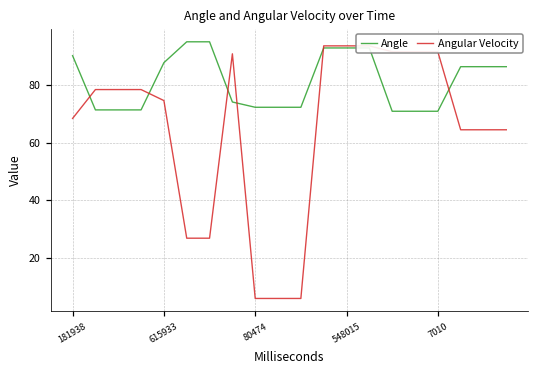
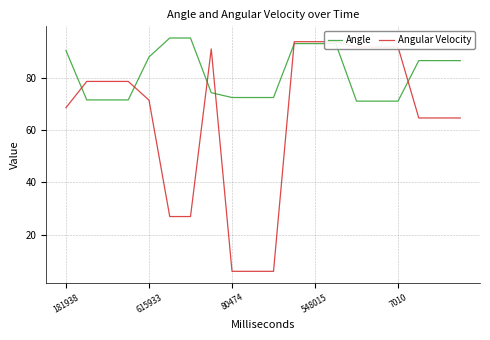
Angular Velocity, 615933: 75 -> 71
